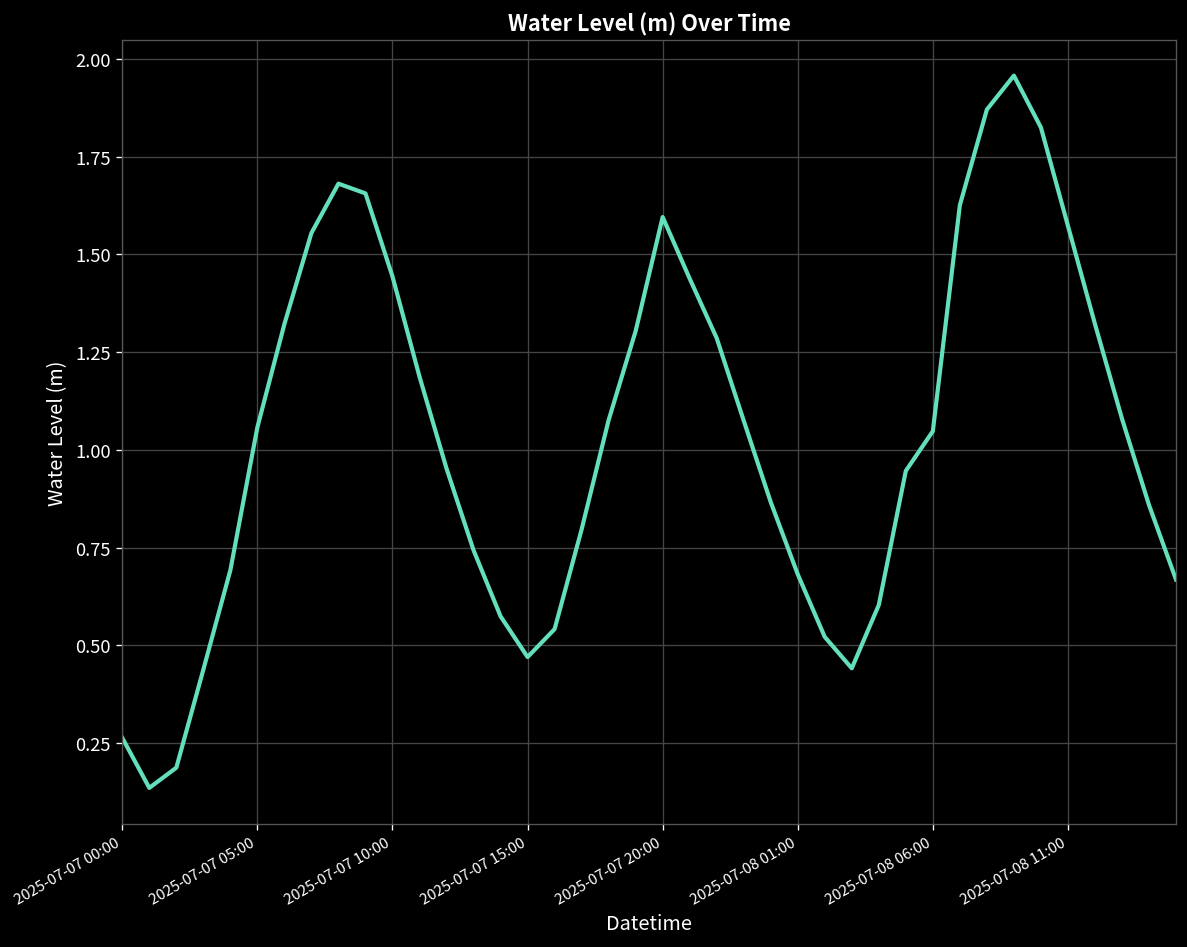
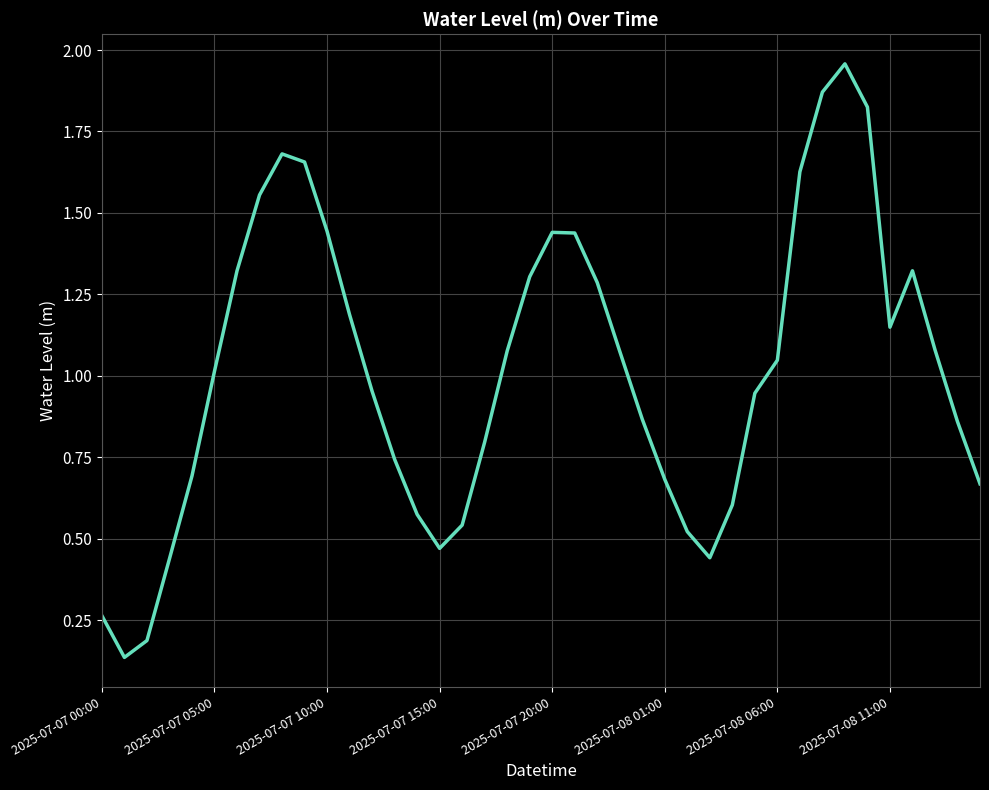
2025-07-07 05:00: 1.06 -> 1.01
2025-07-07 20:00: 1.60 -> 1.44
2025-07-08 11:00: 1.57 -> 1.15
